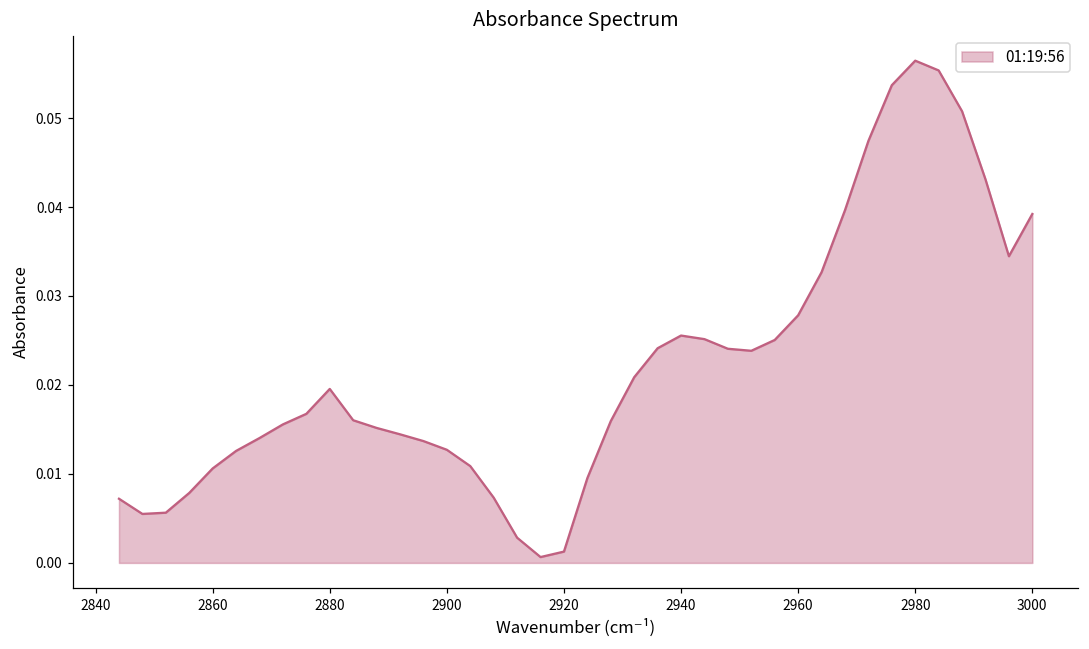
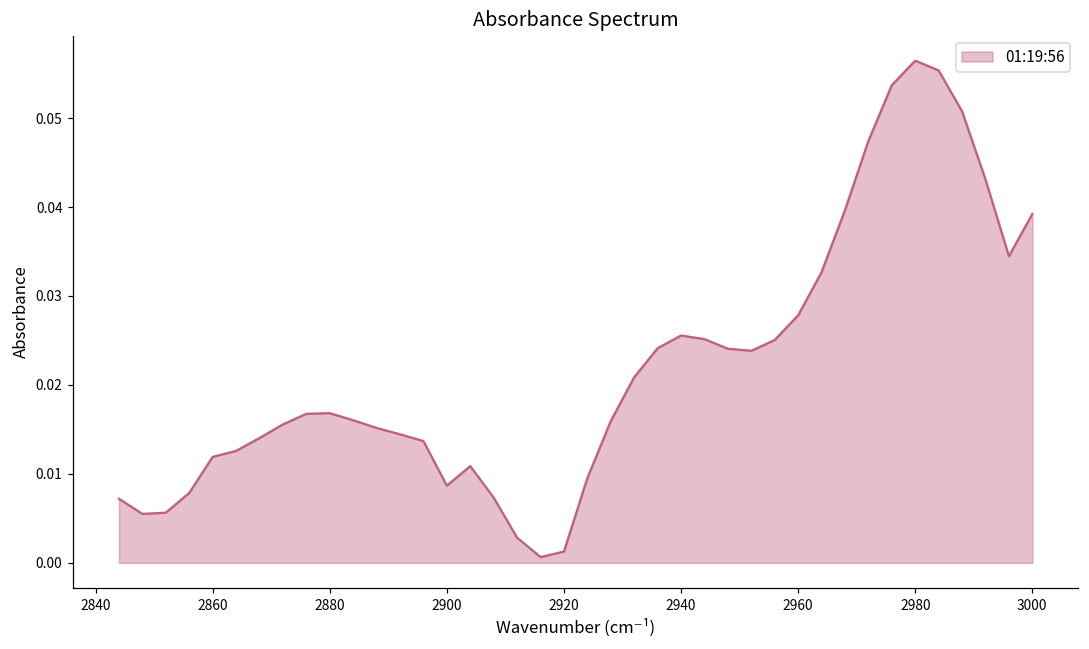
2860: 0.011 -> 0.012
2880: 0.020 -> 0.017
2900: 0.013 -> 0.009
